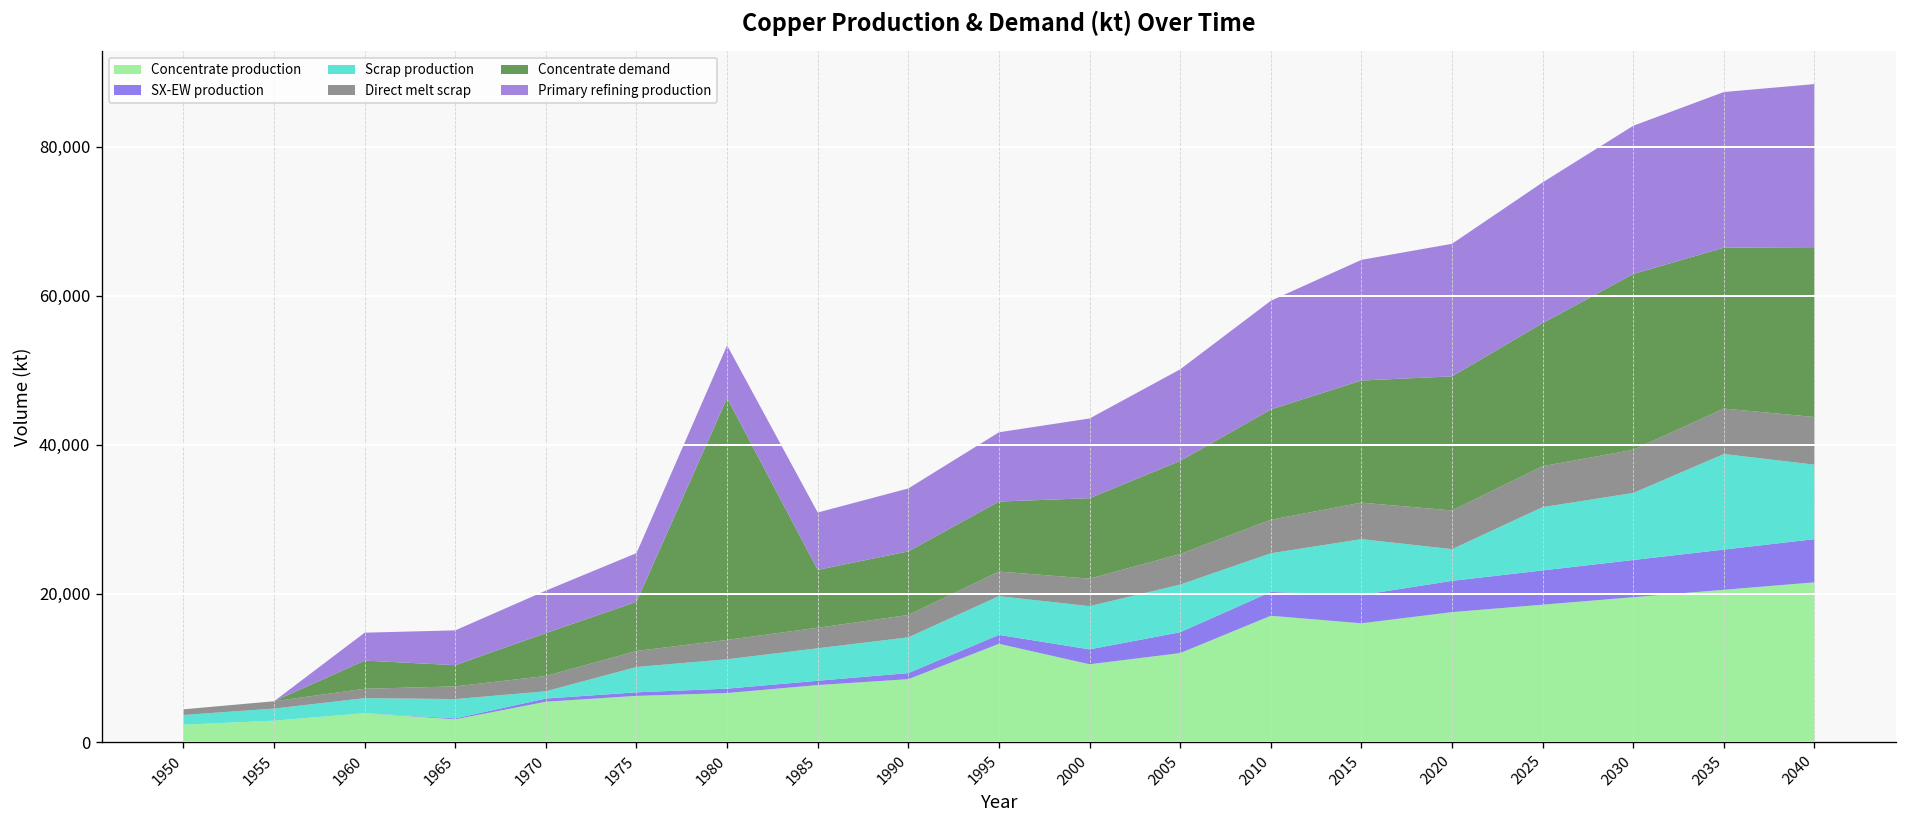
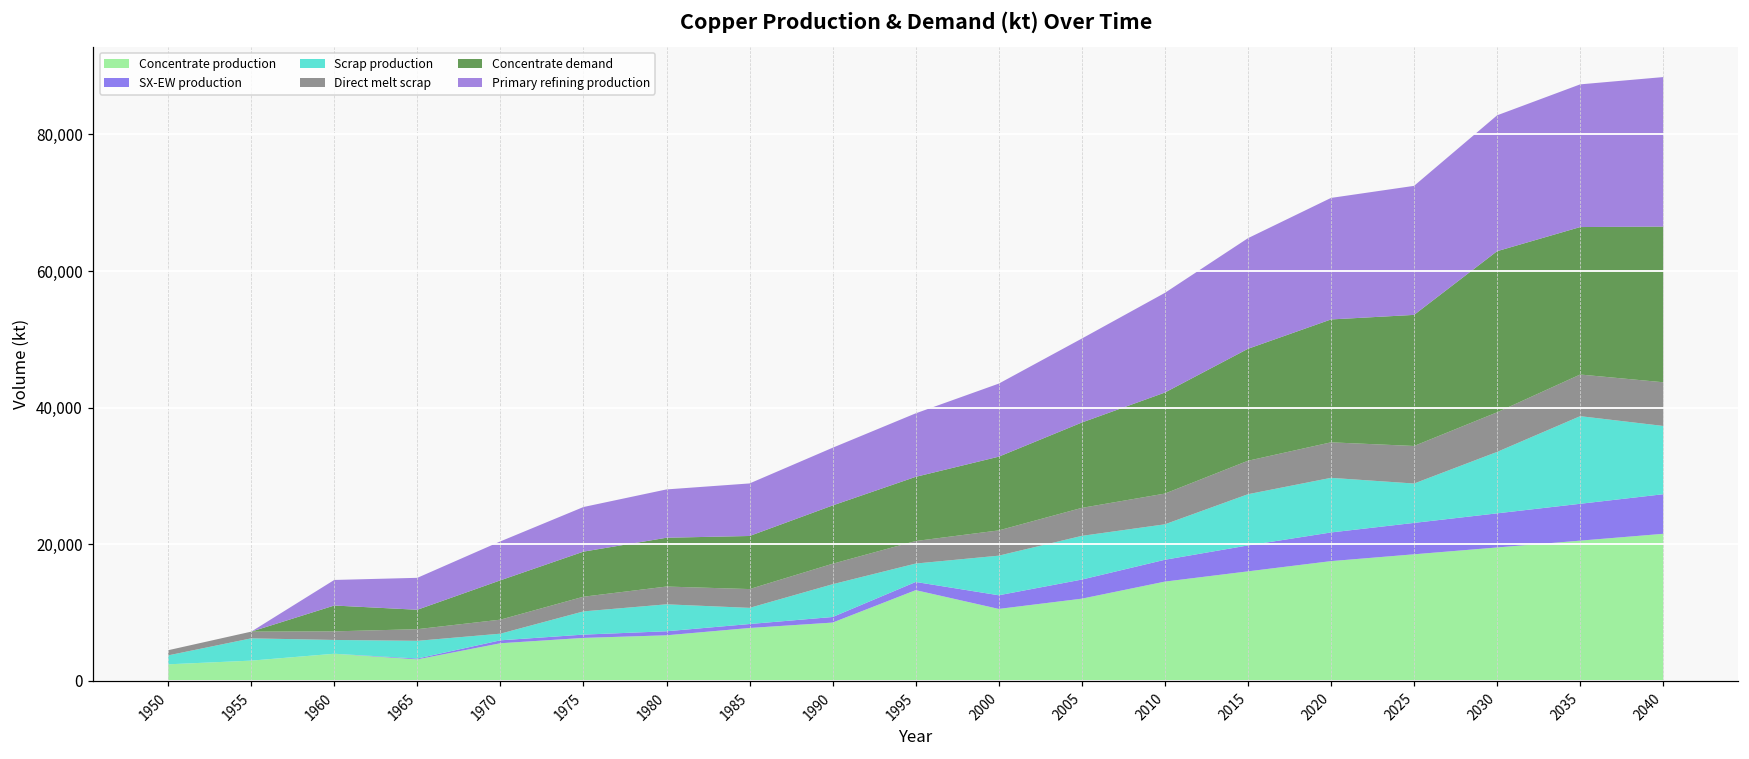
Scrap production, 1955: 2,000 -> 3,000
Concentrate demand, 1980: 32,000 -> 7,000
Scrap production, 1985: 4,000 -> 2,000
Scrap production, 1995: 5,000 -> 3,000
Concentrate production, 2010: 17,000 -> 15,000
Scrap production, 2020: 4,000 -> 8,000
Scrap production, 2025: 9,000 -> 6,000
